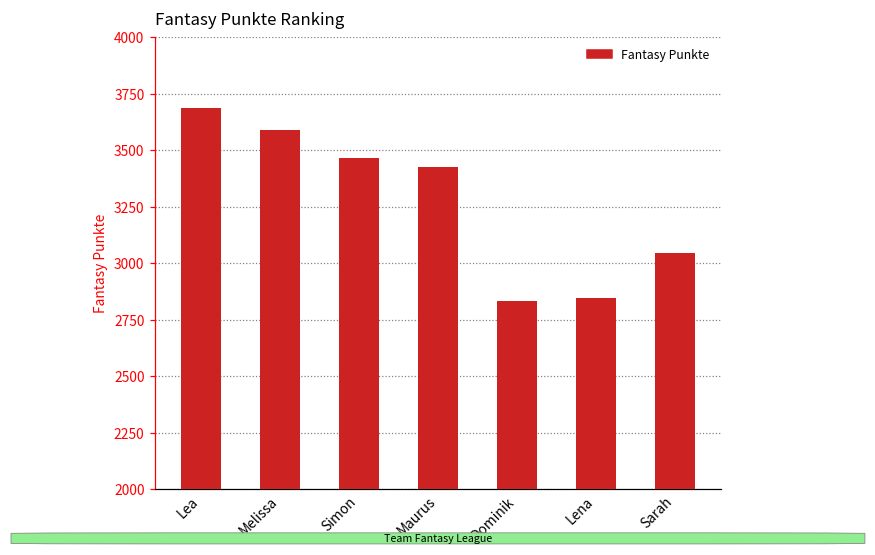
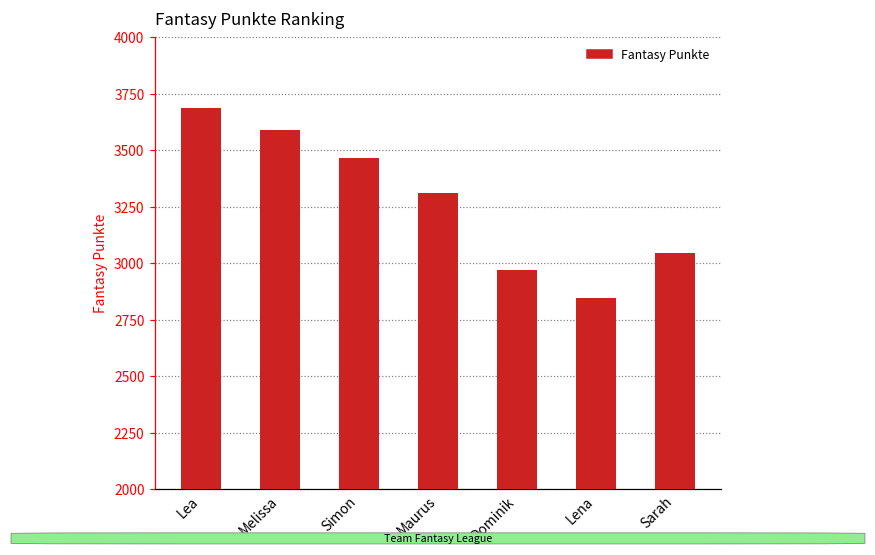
Maurus: 3430 -> 3310
Dominik: 2840 -> 2970
